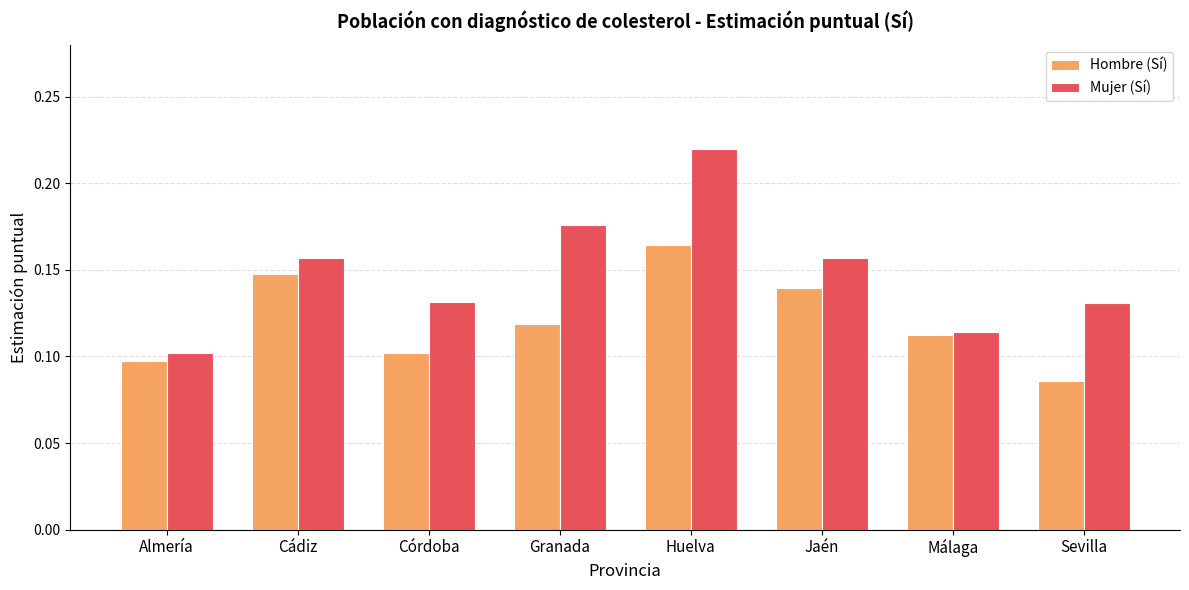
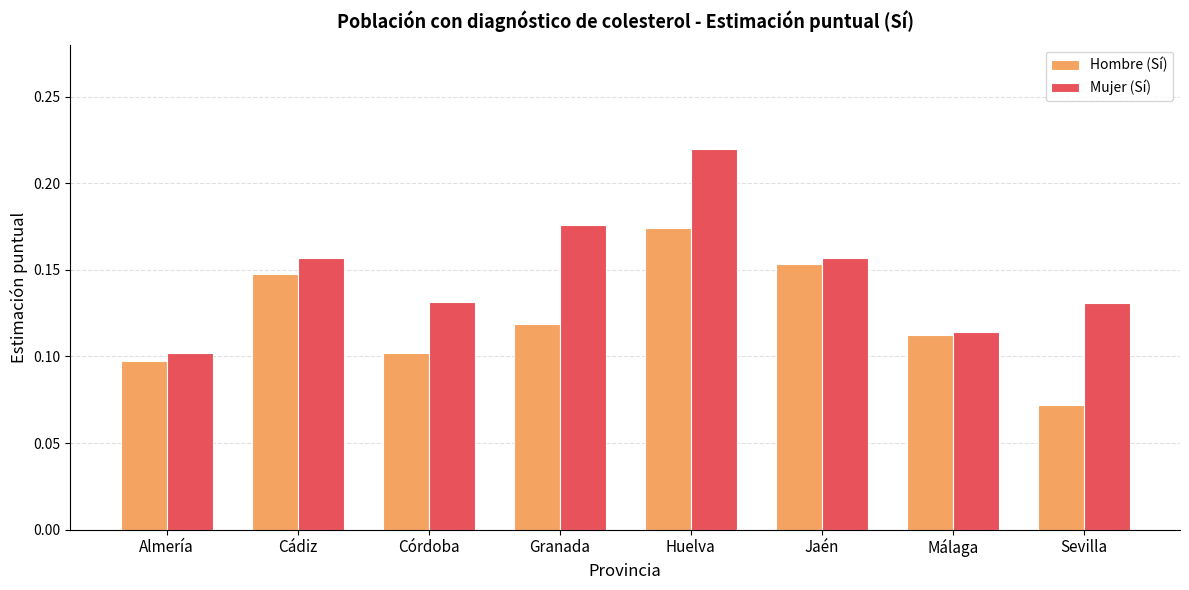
Hombre (Sí), Huelva: 0.165 -> 0.174
Hombre (Sí), Jaén: 0.139 -> 0.153
Hombre (Sí), Sevilla: 0.086 -> 0.072
